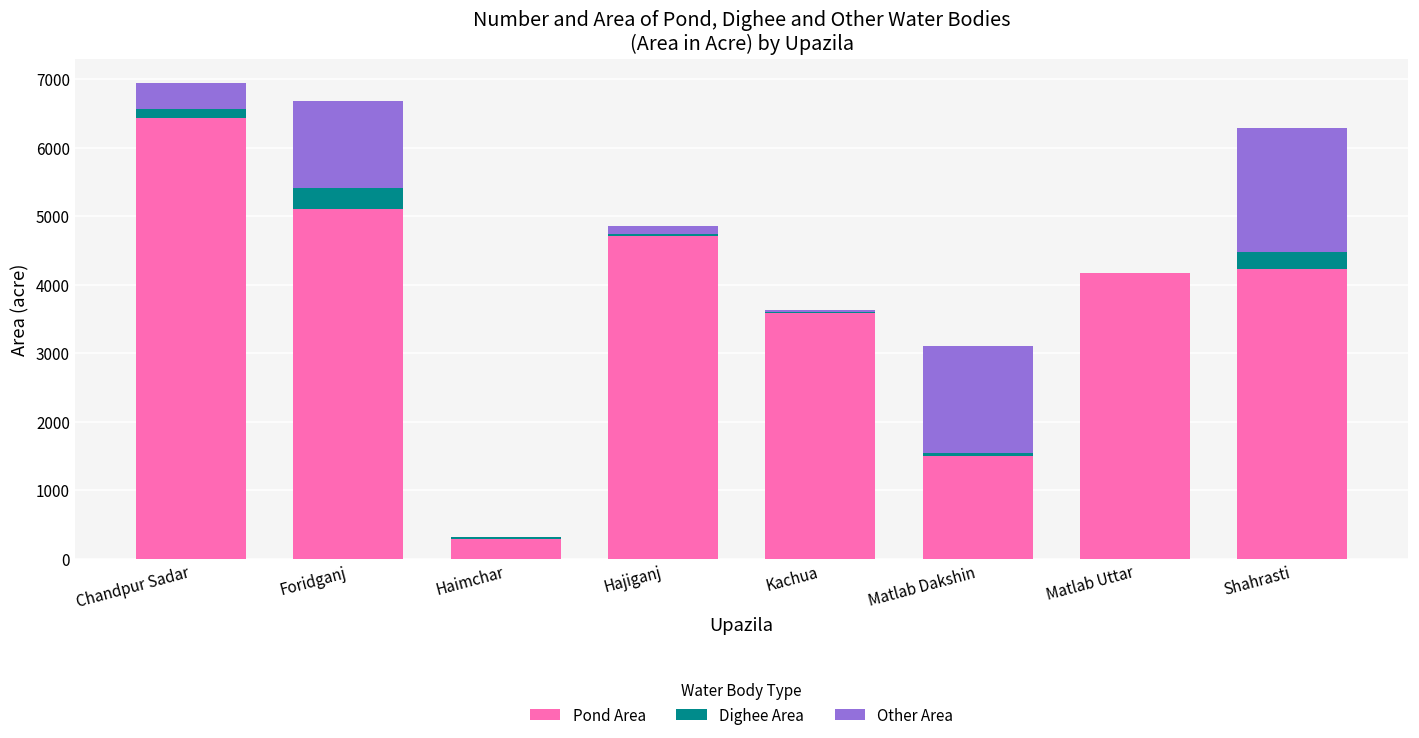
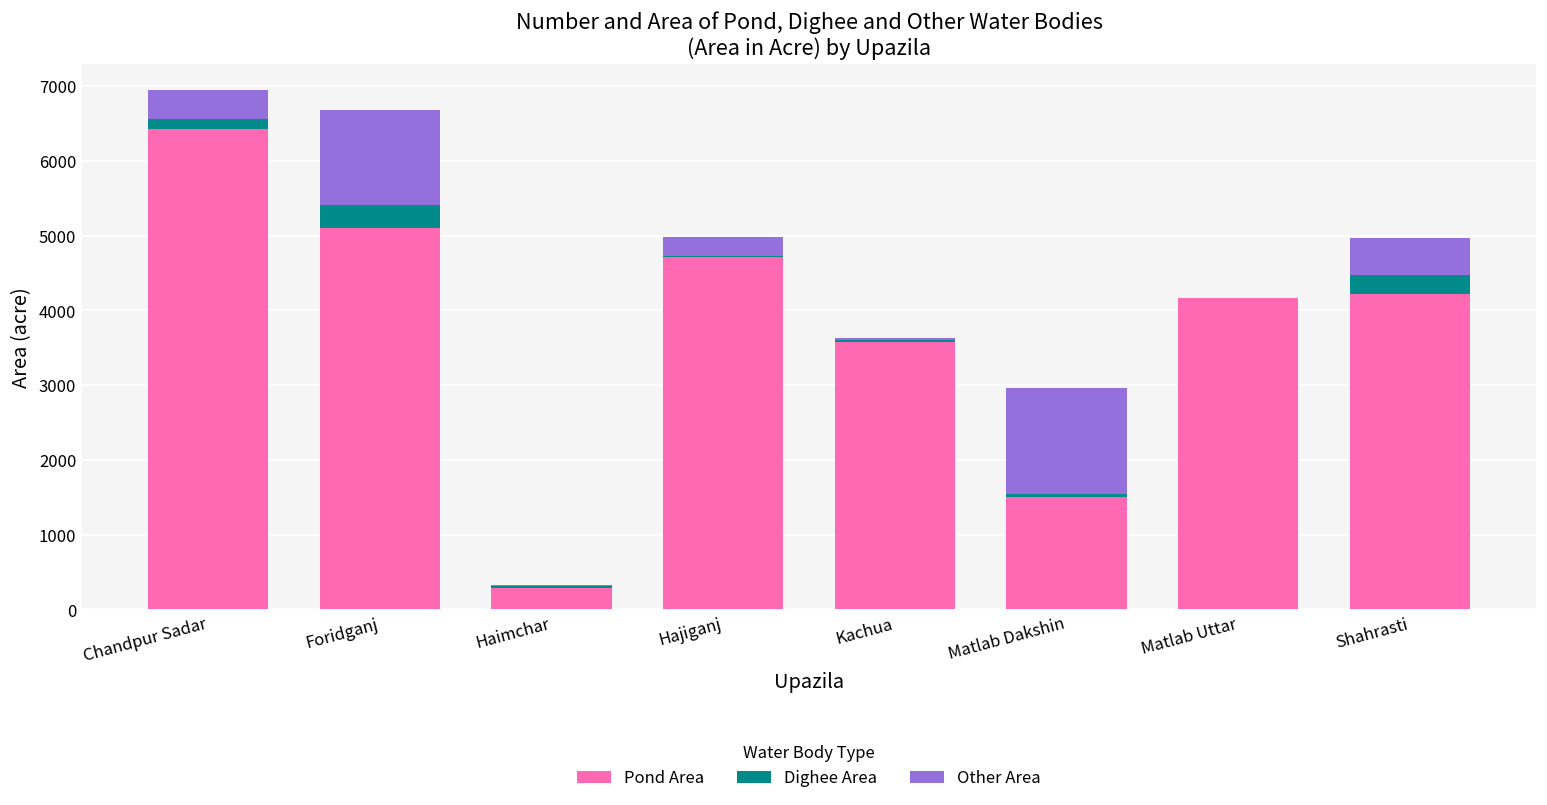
Other Area, Hajiganj: 100 -> 300
Other Area, Matlab Dakshin: 1600 -> 1400
Other Area, Shahrasti: 1800 -> 500
